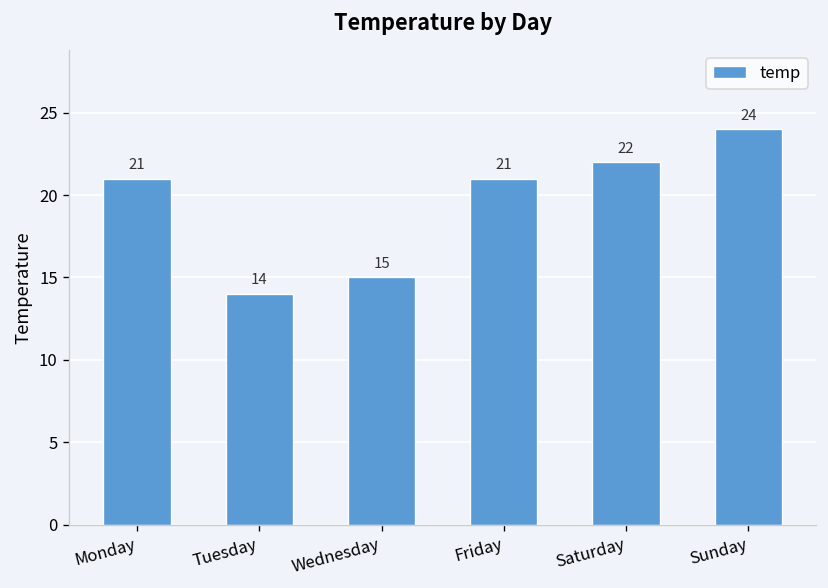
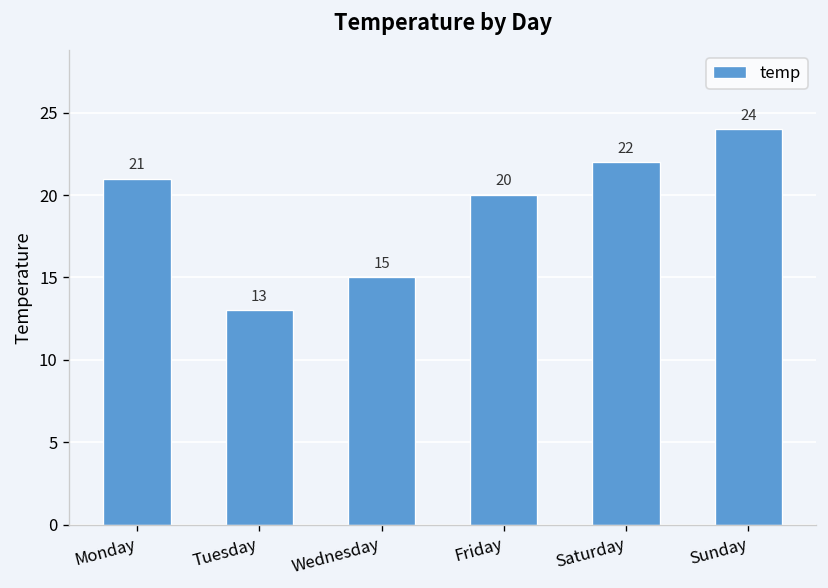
Tuesday: 14 -> 13
Friday: 21 -> 20
